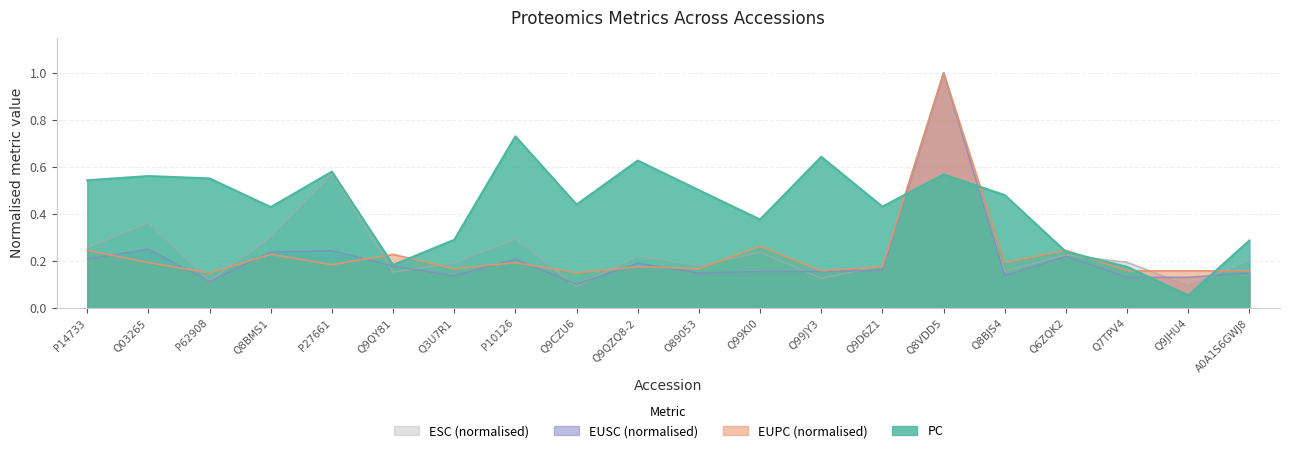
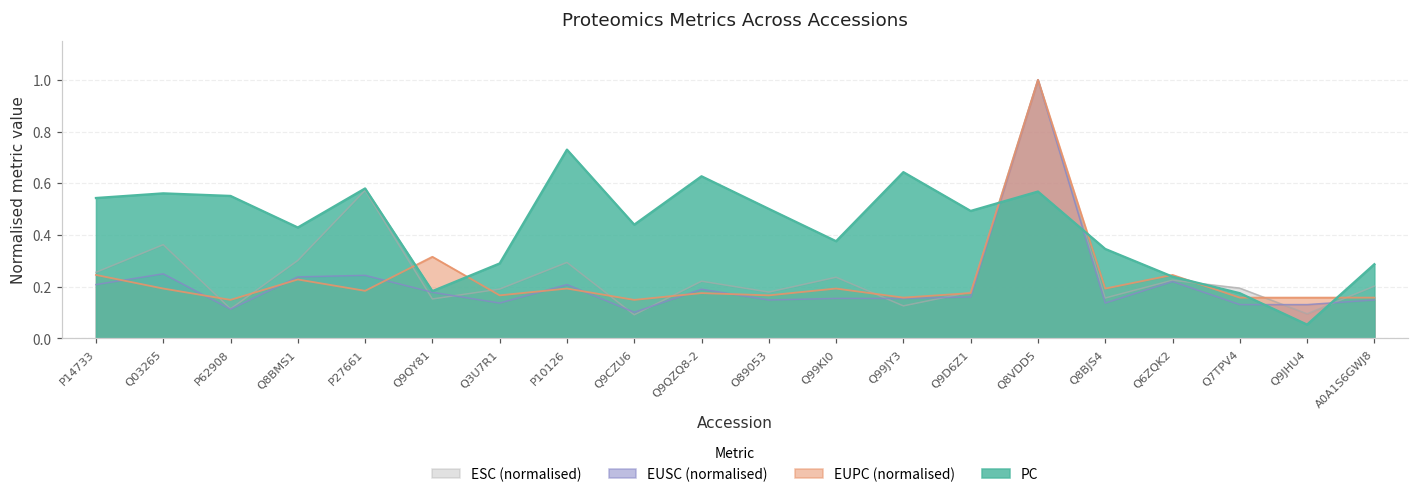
EUPC (normalised), Q9QY81: 0.23 -> 0.32
EUPC (normalised), Q99KI0: 0.26 -> 0.19
PC, Q9D6Z1: 0.43 -> 0.49
PC, Q8BJS4: 0.48 -> 0.35
